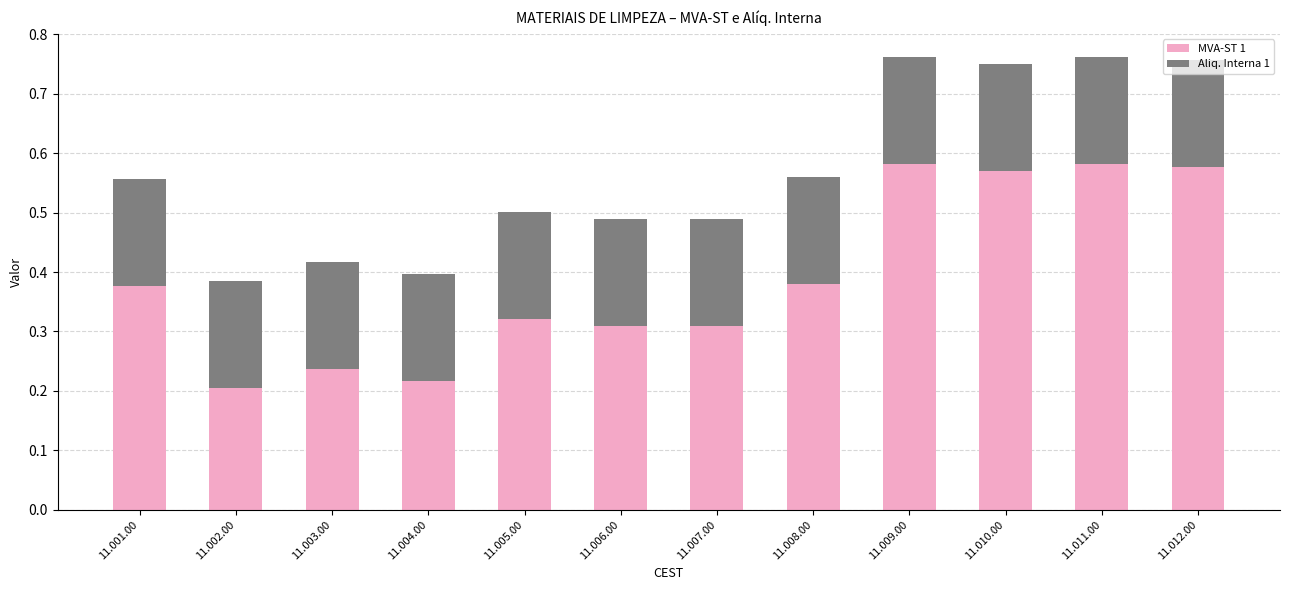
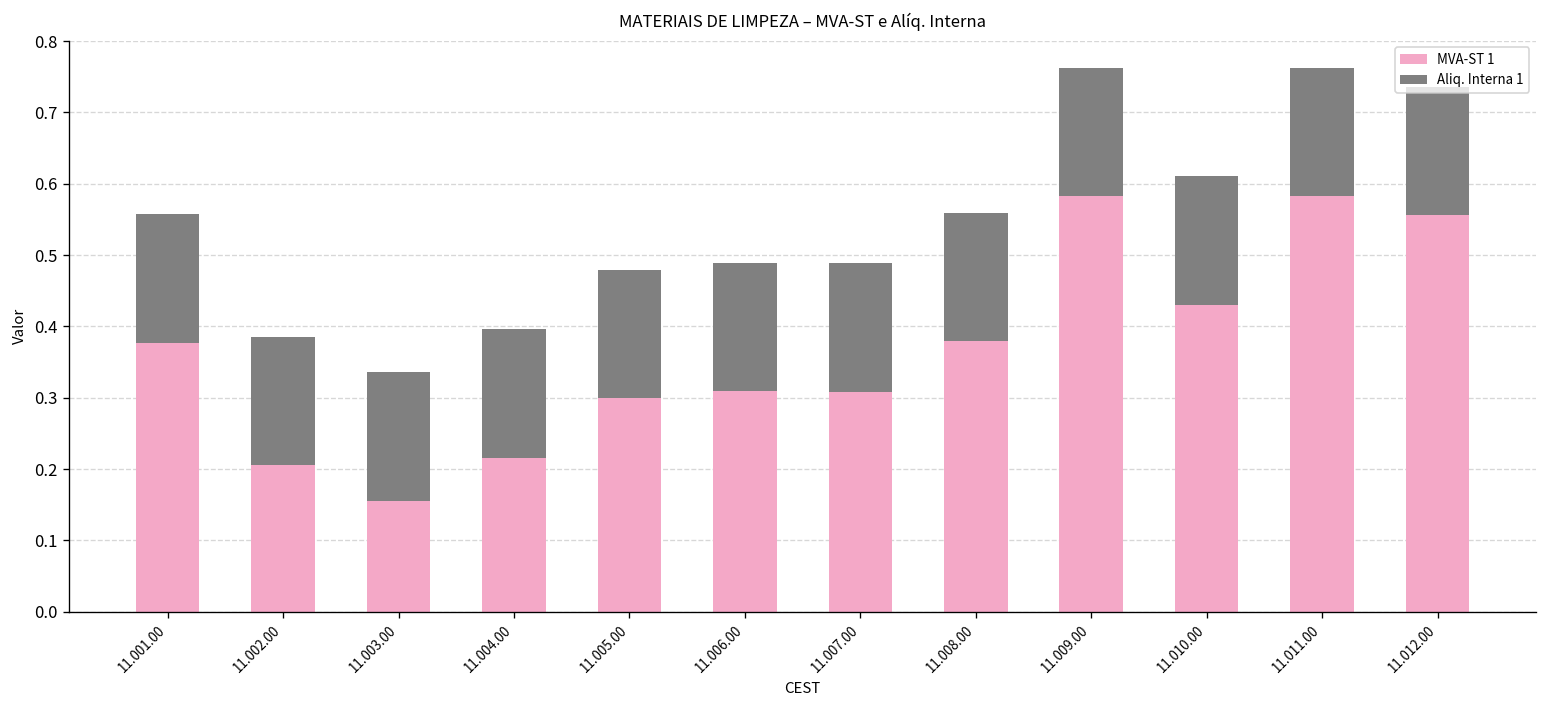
MVA-ST 1, 11.003.00: 0.24 -> 0.16
MVA-ST 1, 11.005.00: 0.32 -> 0.30
MVA-ST 1, 11.010.00: 0.57 -> 0.43
MVA-ST 1, 11.012.00: 0.58 -> 0.56
